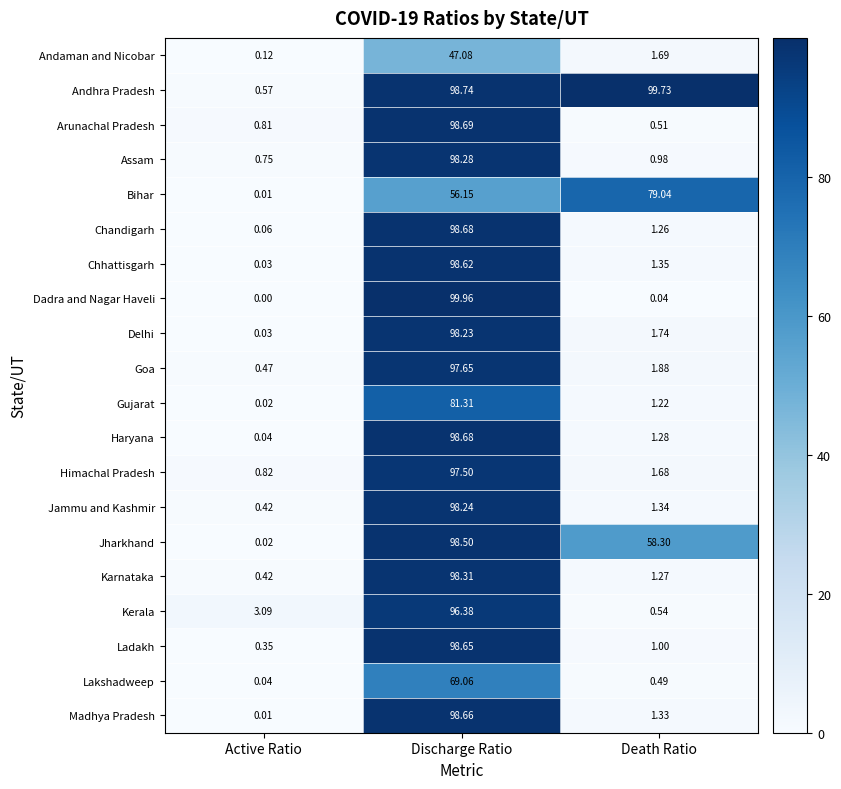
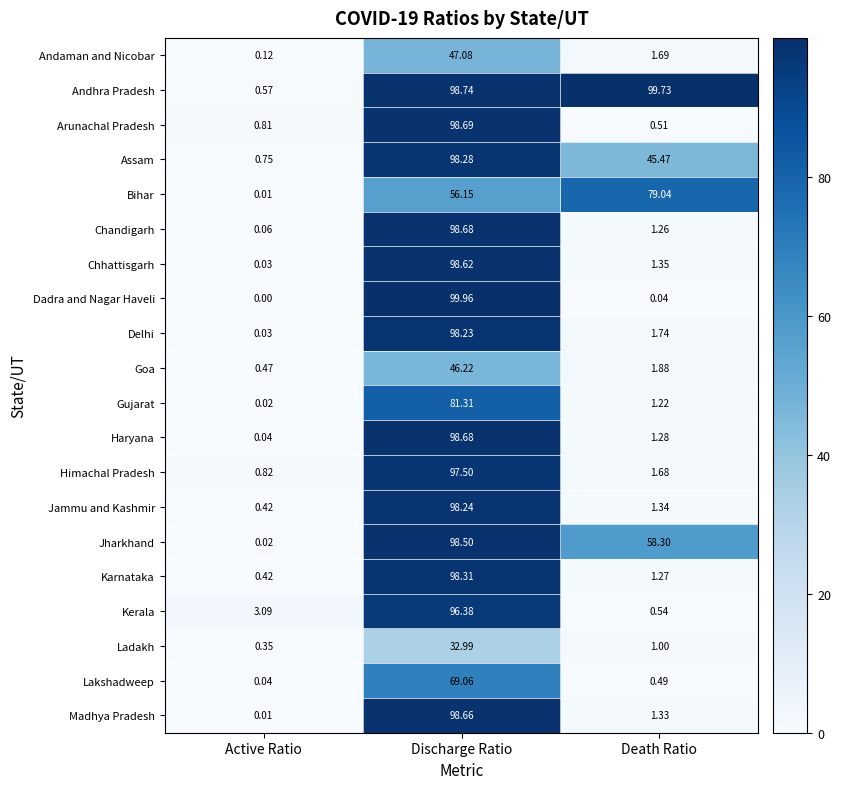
Assam, Death Ratio: 0.98 -> 45.47
Goa, Discharge Ratio: 97.65 -> 46.22
Ladakh, Discharge Ratio: 98.65 -> 32.99
